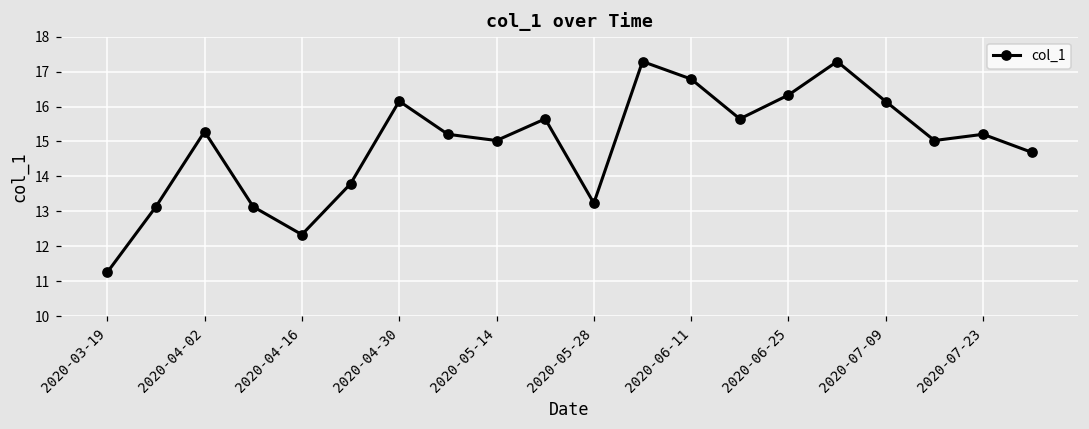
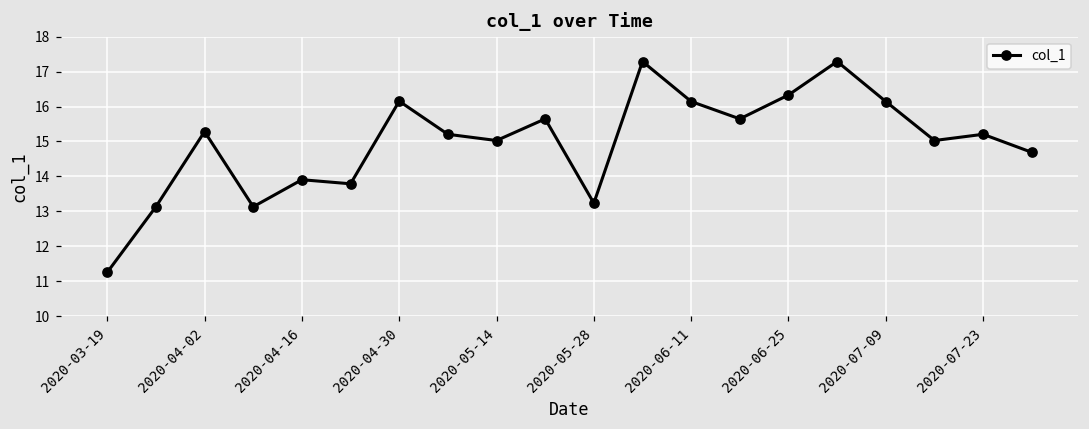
2020-04-16: 12.3 -> 13.9
2020-06-11: 16.8 -> 16.1
